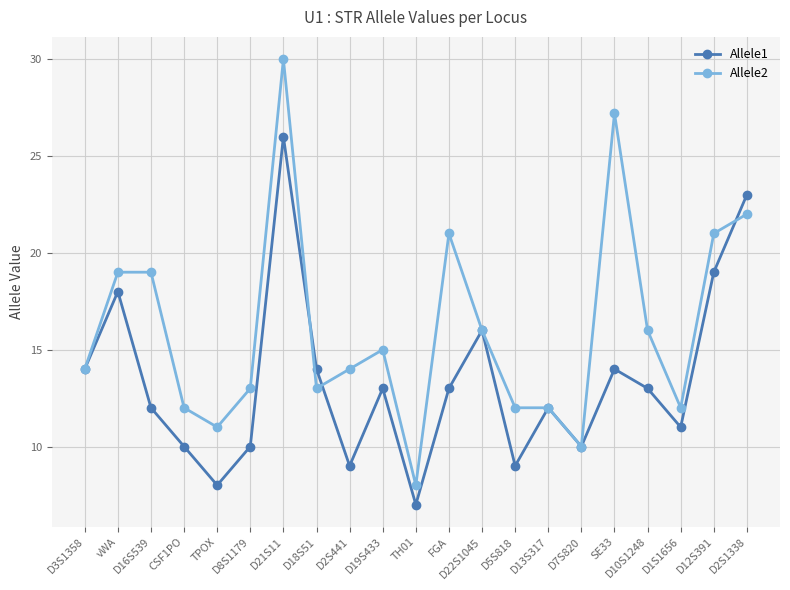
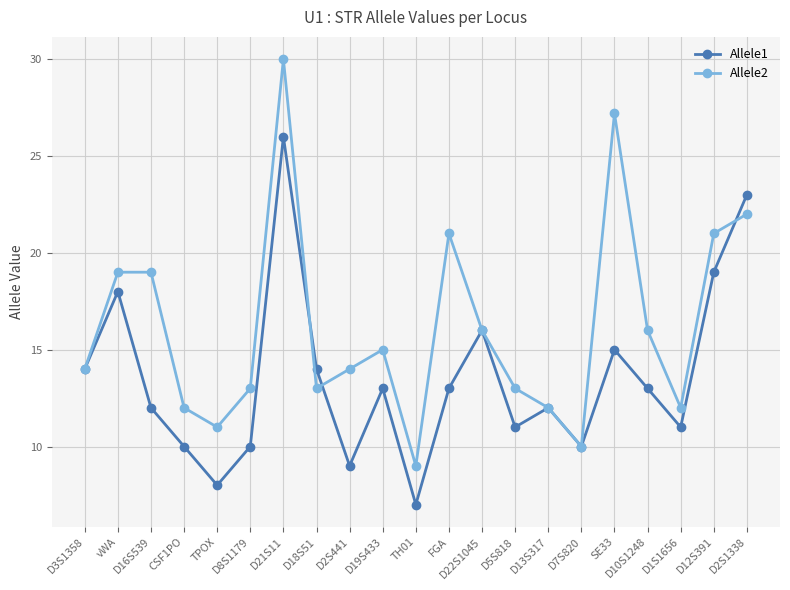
Allele2, TH01: 8 -> 9
Allele1, D5S818: 9 -> 11
Allele2, D5S818: 12 -> 13
Allele1, SE33: 14 -> 15
